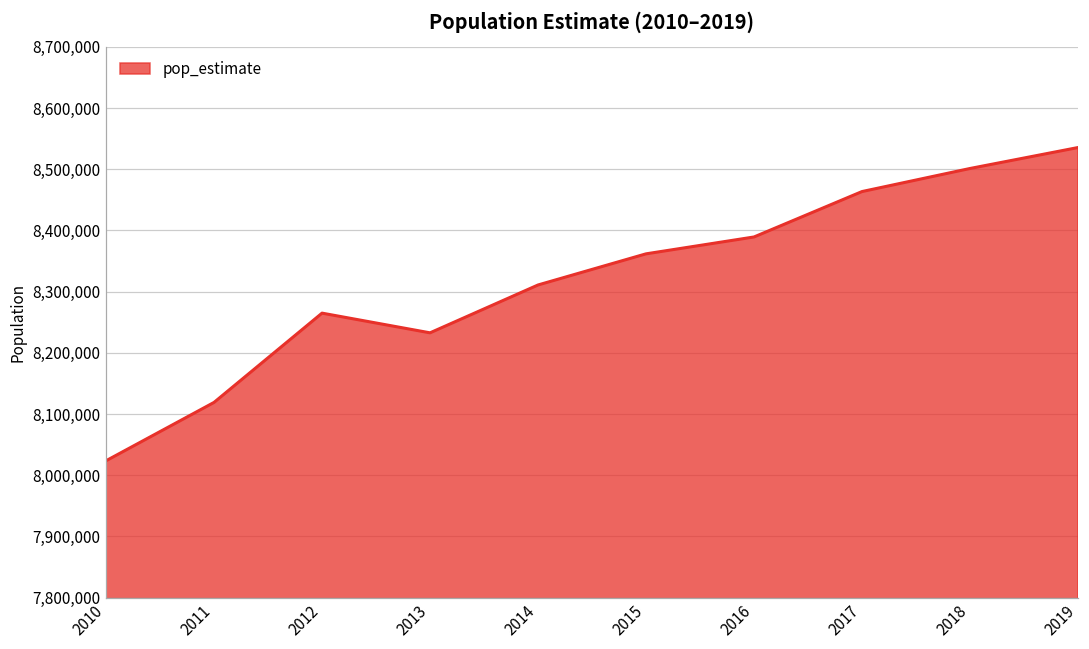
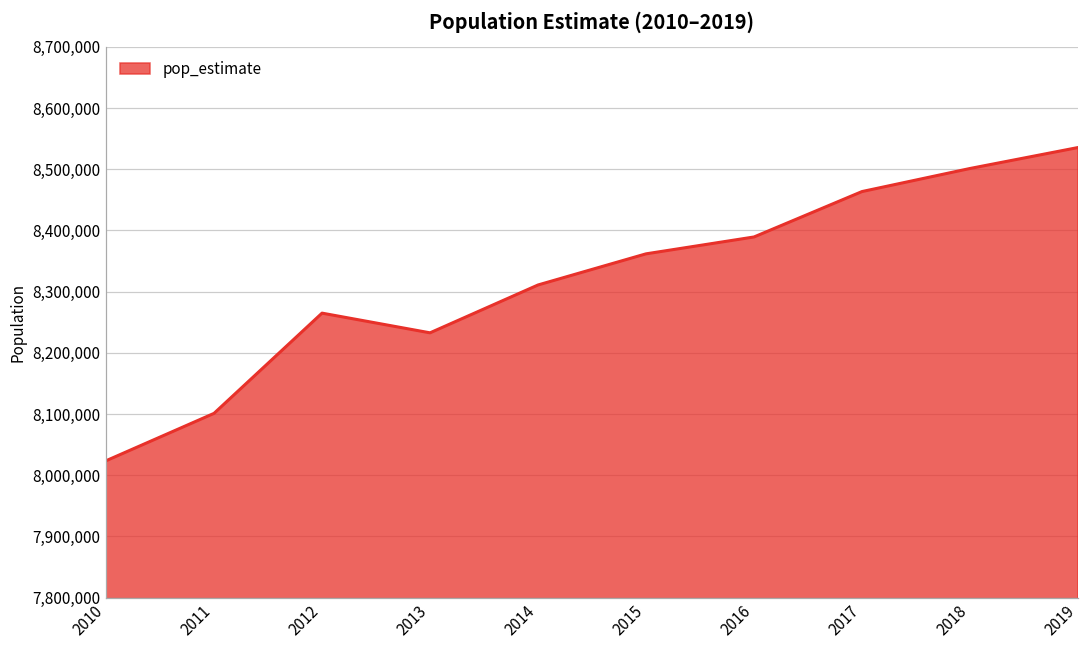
2011: 8,120,000 -> 8,100,000
